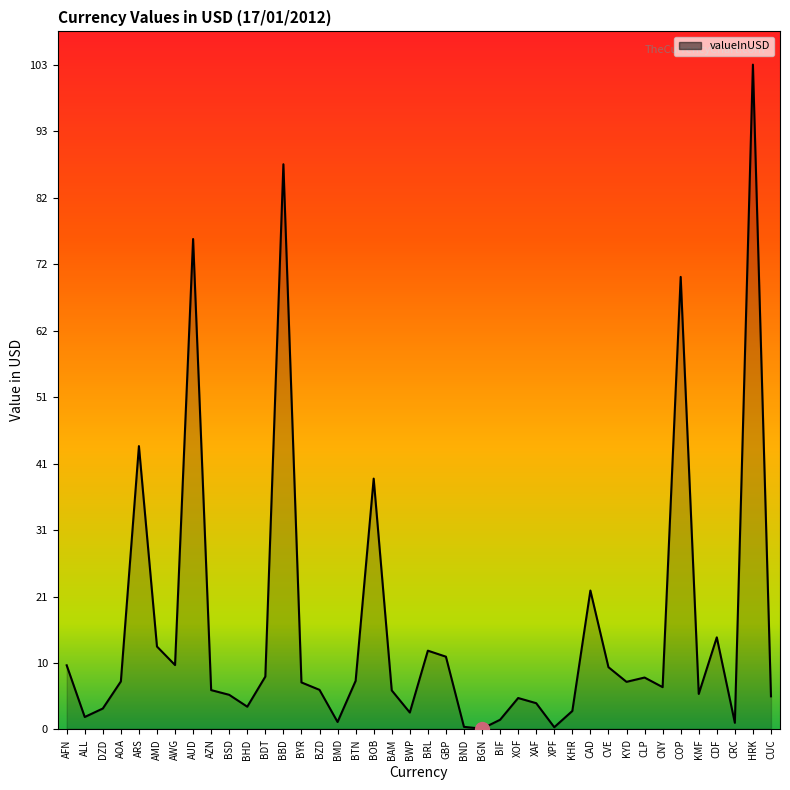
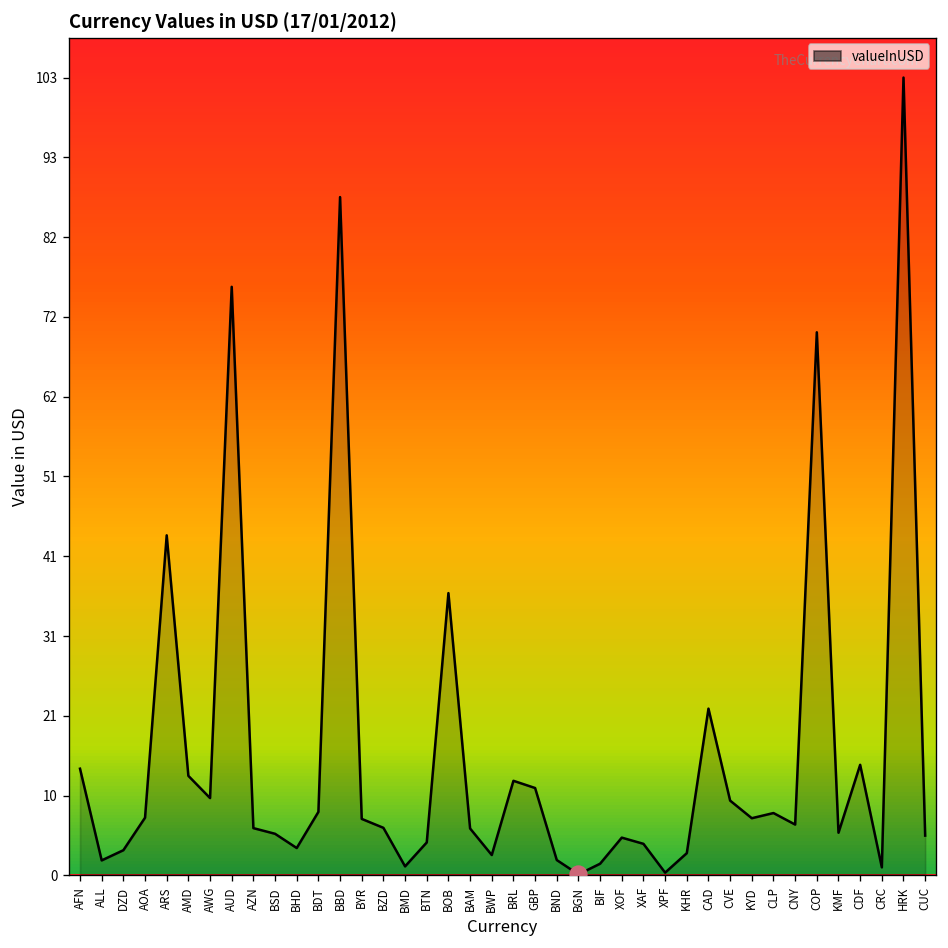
valueInUSD, AFN: 10 -> 14
valueInUSD, BTN: 8 -> 4
valueInUSD, BOB: 39 -> 36
valueInUSD, BND: 0 -> 2
